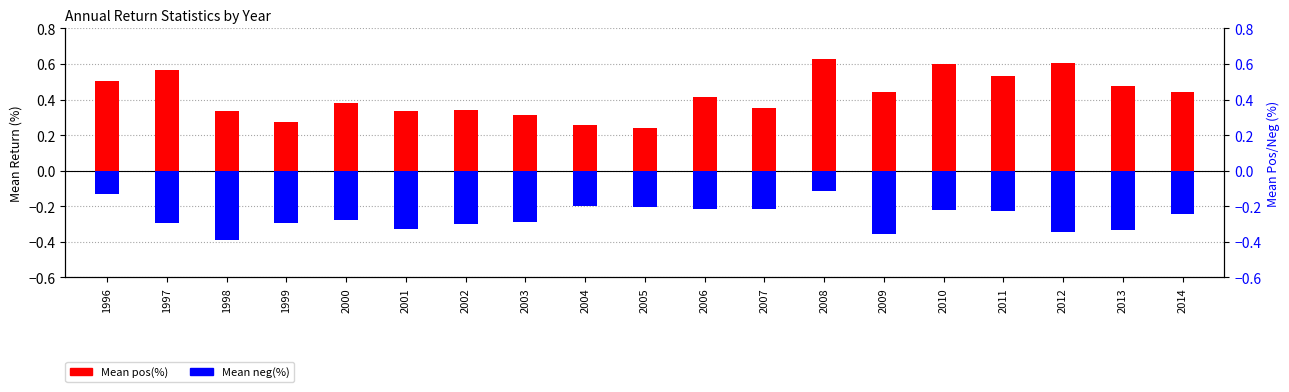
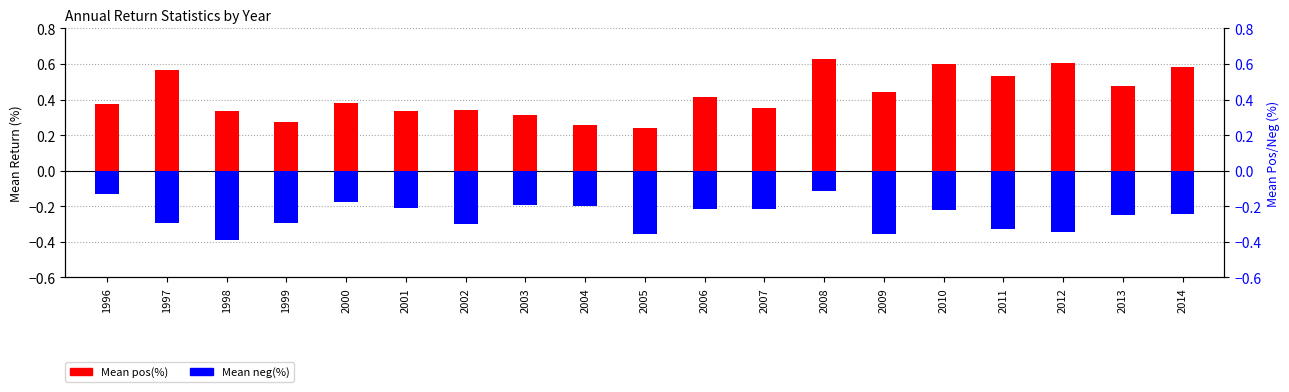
Mean pos(%), 1996: 0.51 -> 0.38
Mean neg(%), 2000: -0.28 -> -0.18
Mean neg(%), 2001: -0.33 -> -0.21
Mean neg(%), 2003: -0.29 -> -0.19
Mean neg(%), 2005: -0.21 -> -0.35
Mean neg(%), 2011: -0.23 -> -0.33
Mean neg(%), 2013: -0.33 -> -0.25
Mean pos(%), 2014: 0.44 -> 0.58
